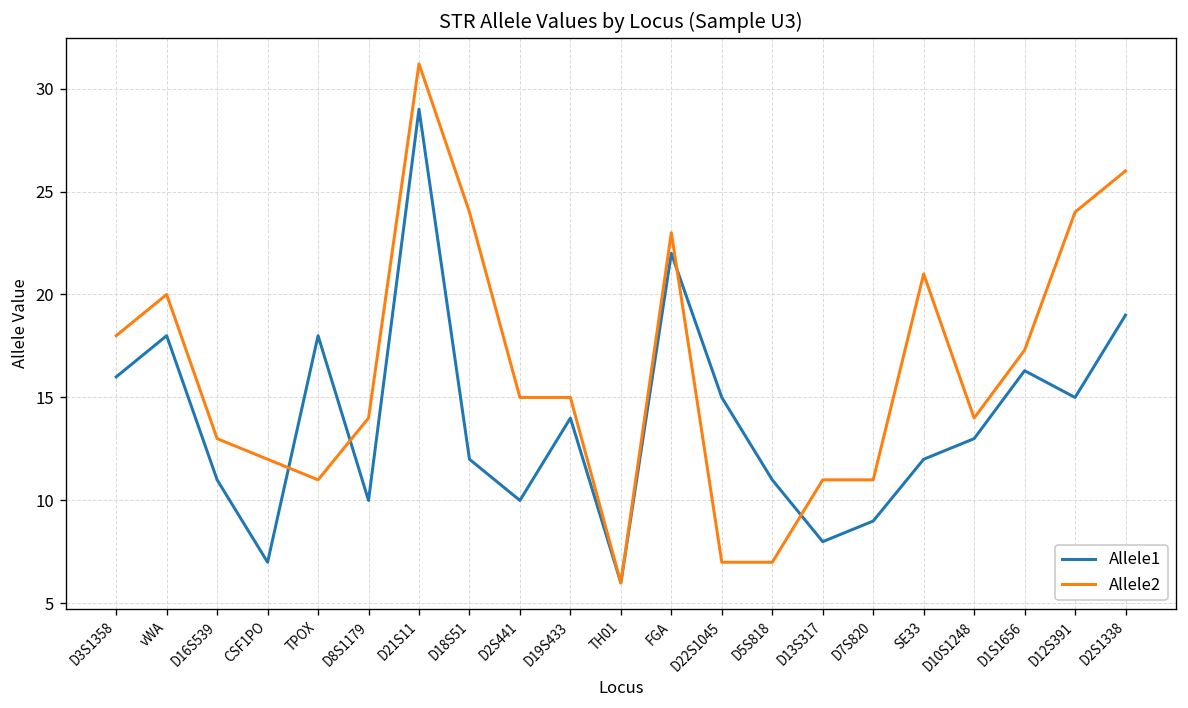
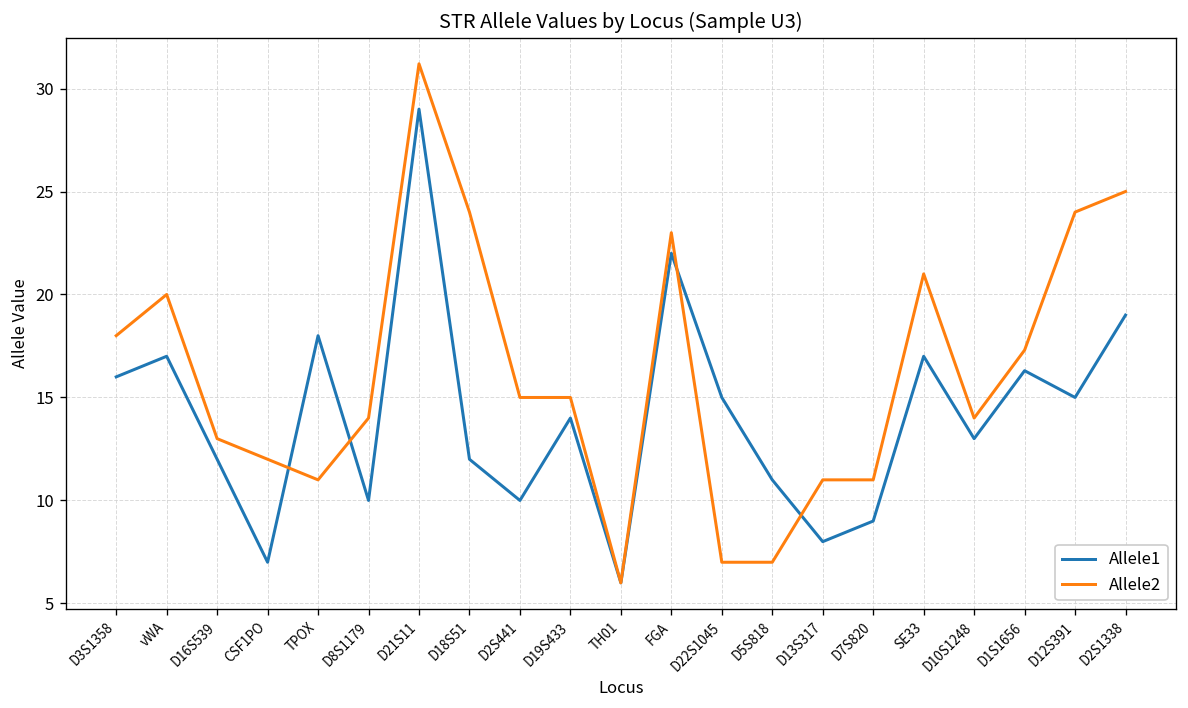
Allele1, vWA: 18 -> 17
Allele1, D16S539: 11 -> 12
Allele1, SE33: 12 -> 17
Allele2, D2S1338: 26 -> 25
